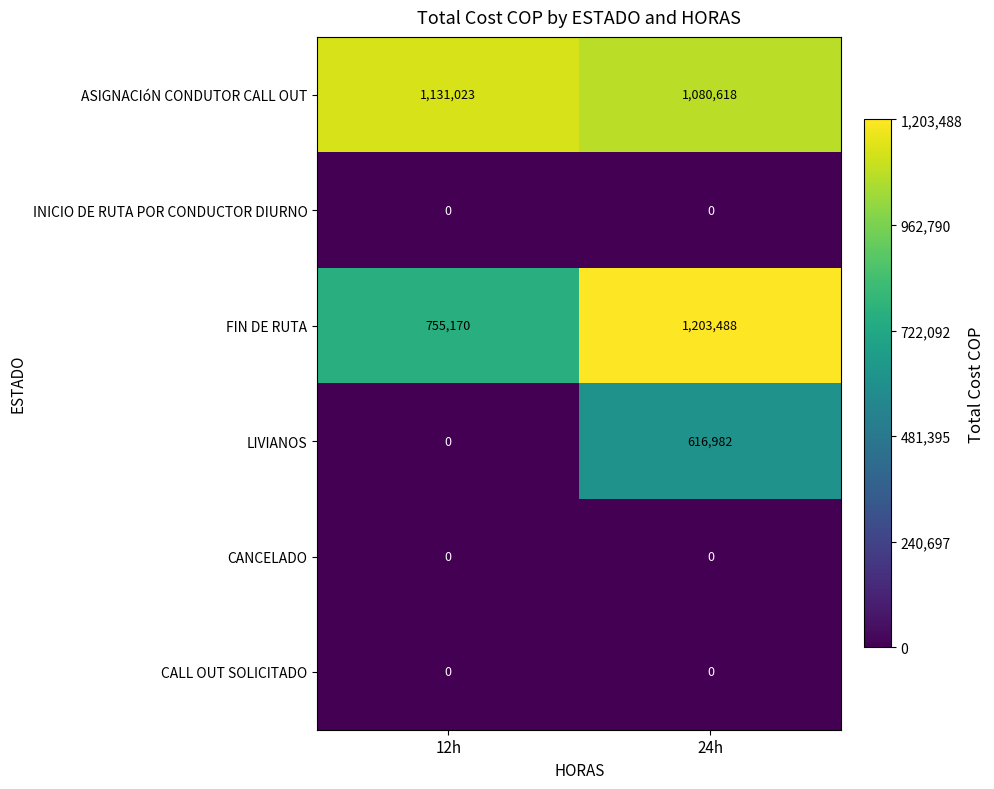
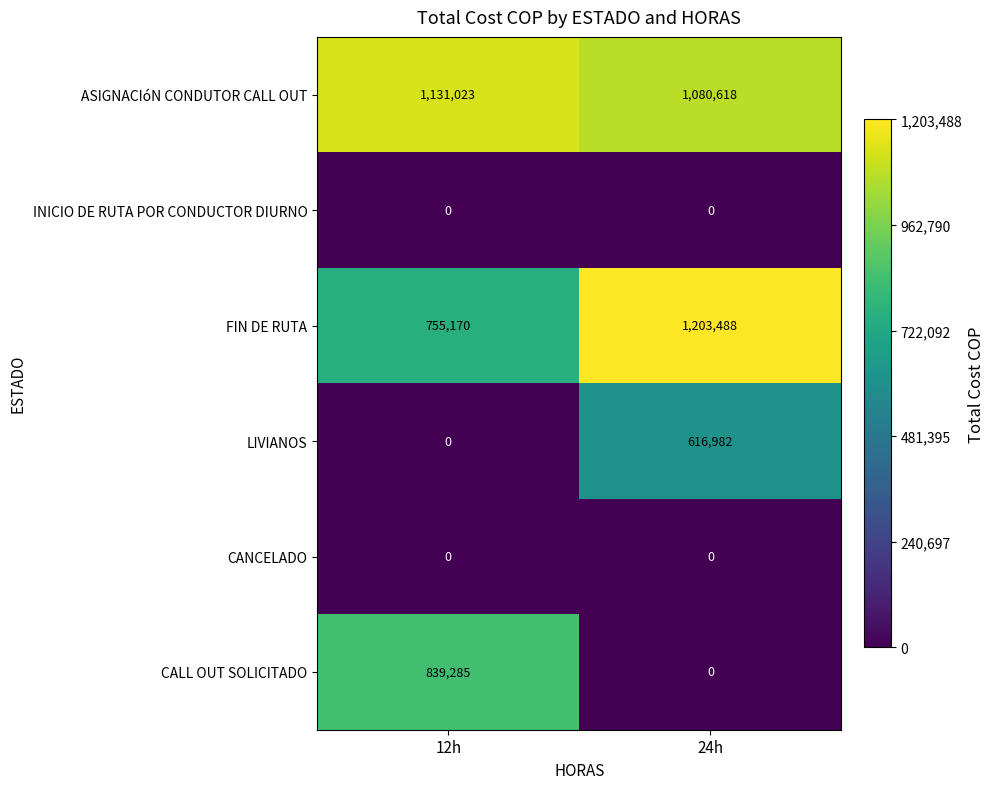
CALL OUT SOLICITADO, 12h: 0 -> 839,285
